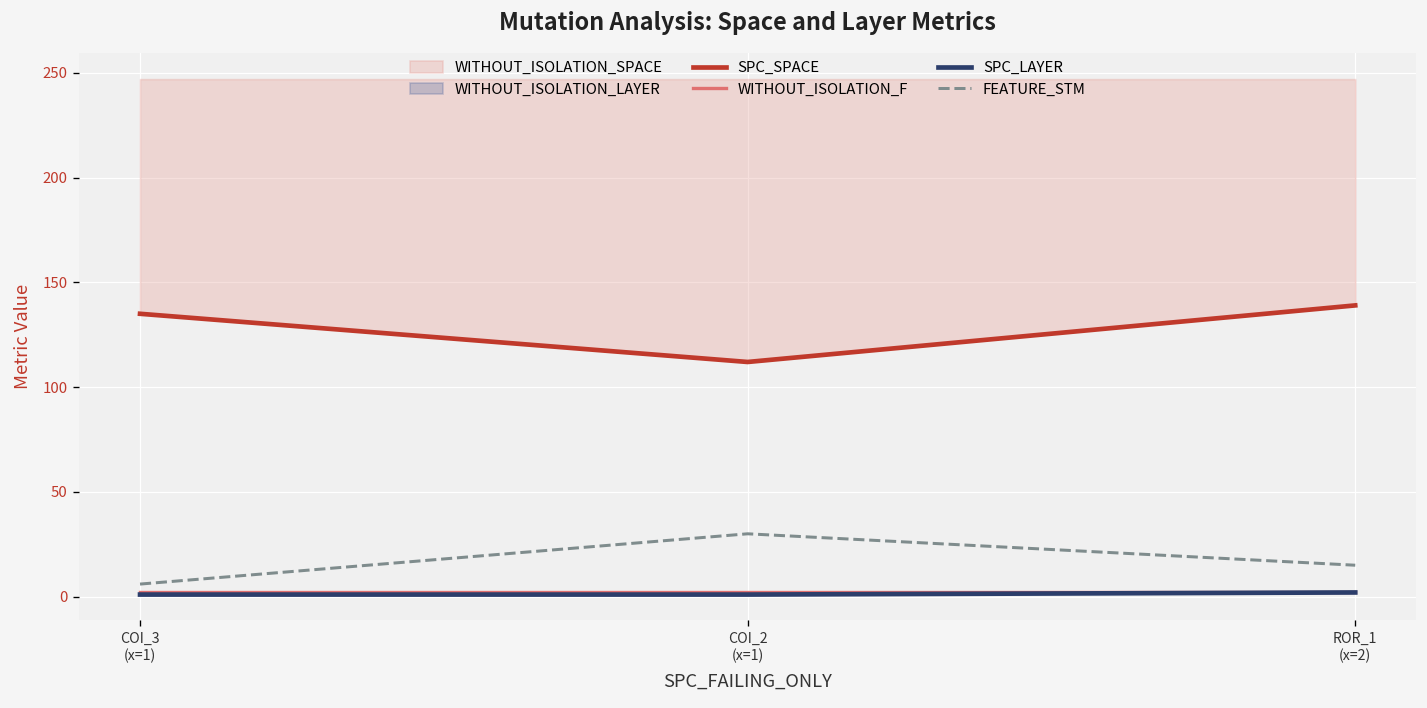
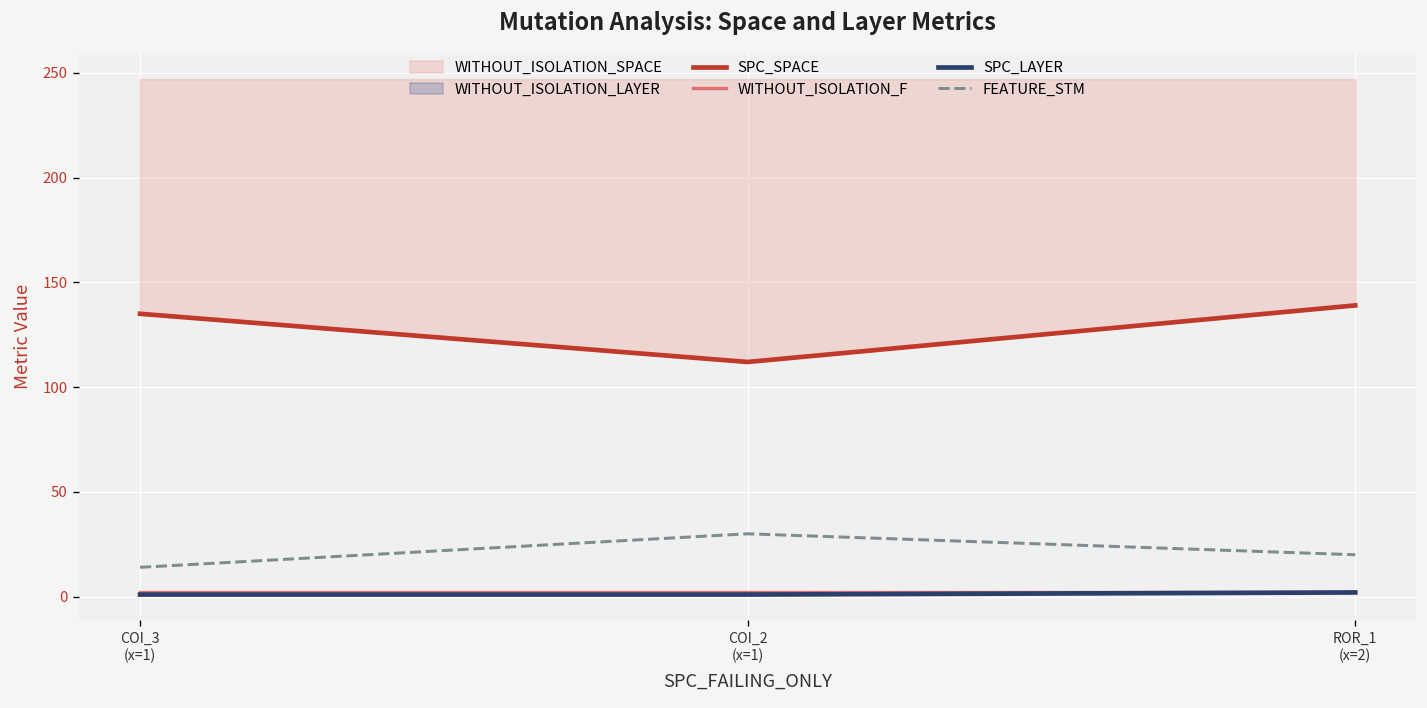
FEATURE_STM, COI_3 (x=1): 6 -> 14
FEATURE_STM, ROR_1 (x=2): 15 -> 20
